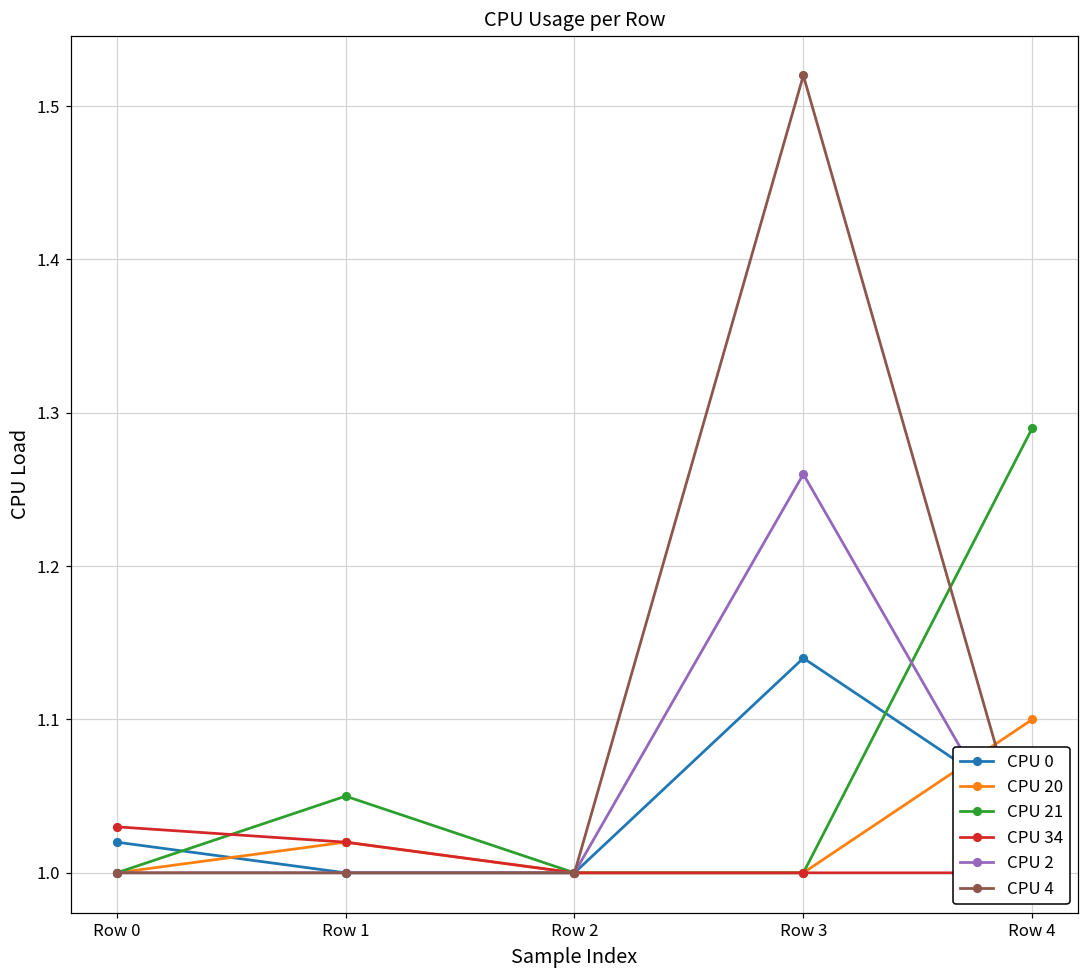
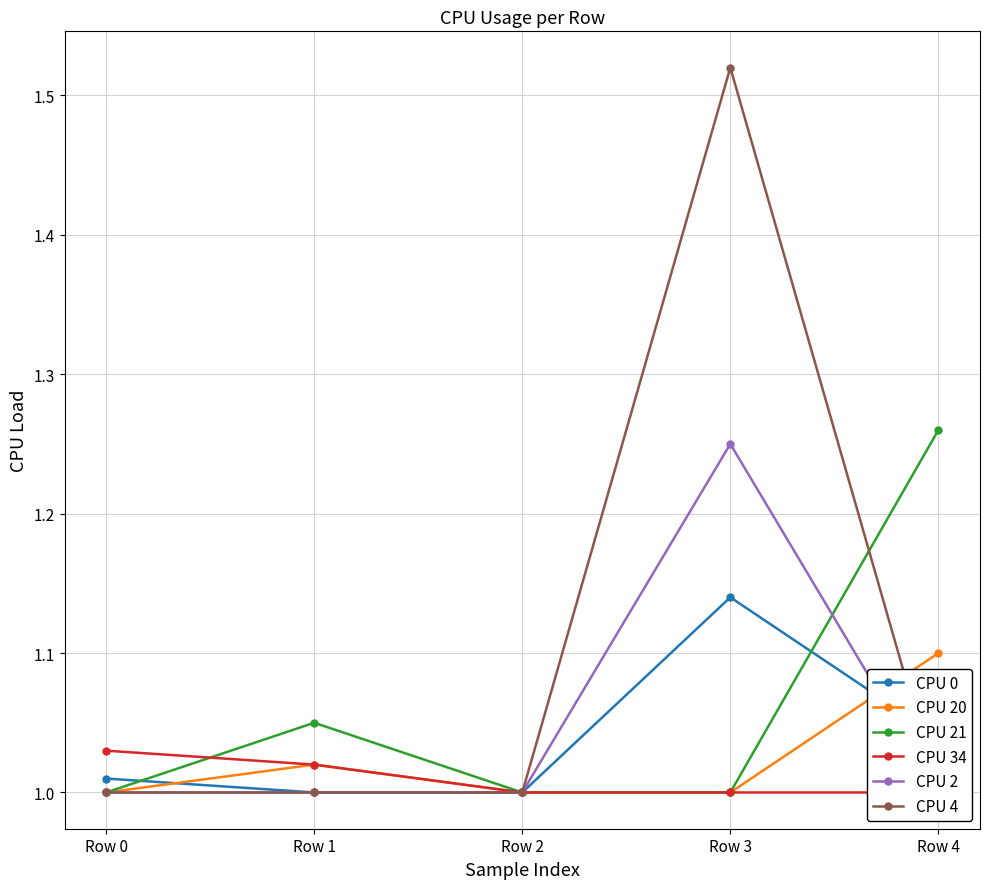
CPU 0, Row 0: 1.02 -> 1.01
CPU 2, Row 3: 1.26 -> 1.25
CPU 21, Row 4: 1.29 -> 1.26
